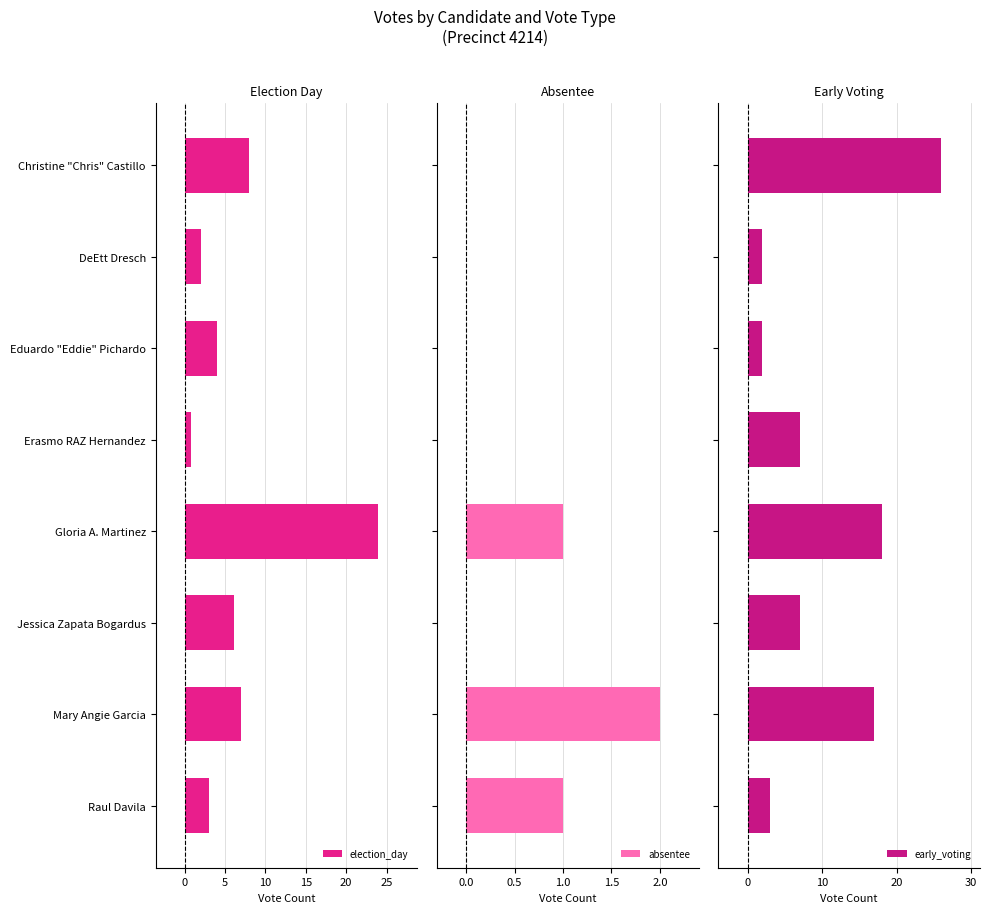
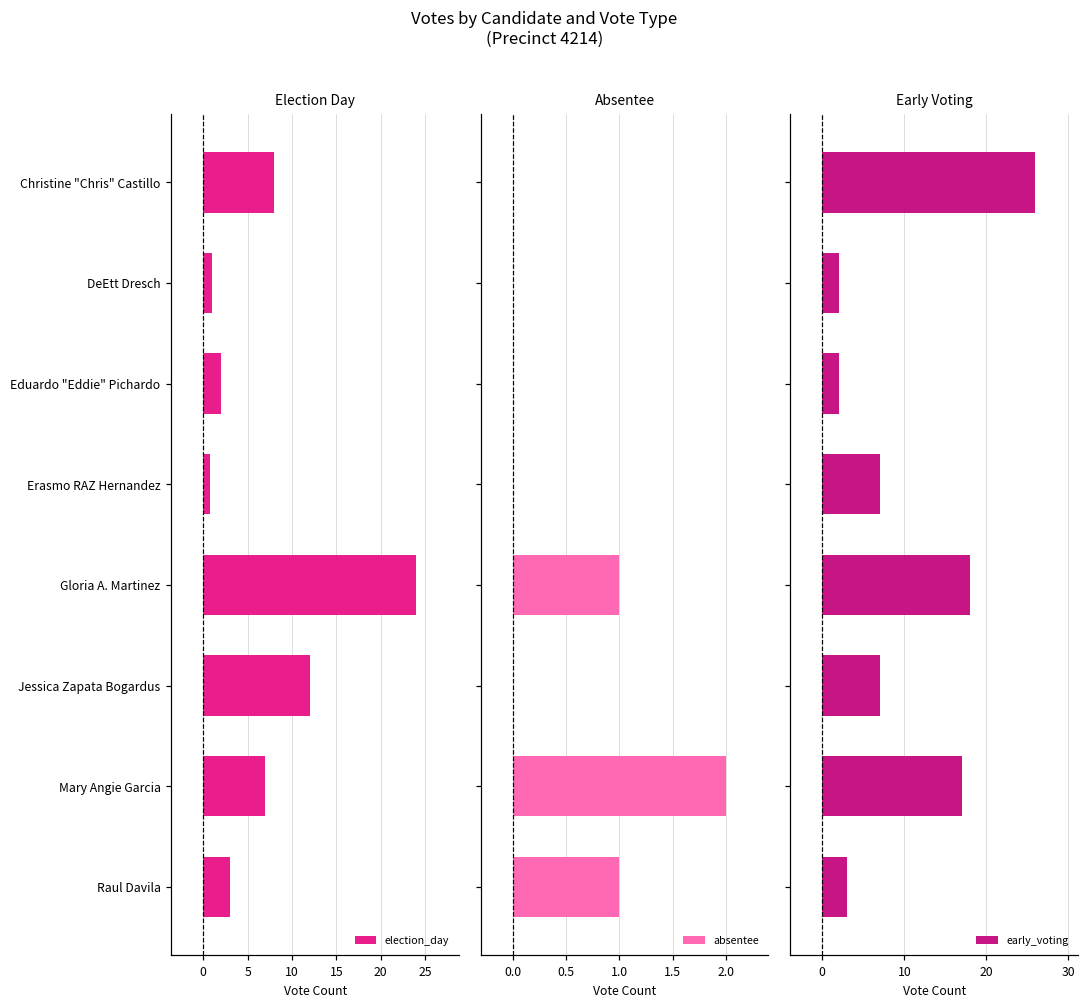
Election Day, DeEtt Dresch: 2 -> 1
Election Day, Eduardo "Eddie" Pichardo: 4 -> 2
Election Day, Jessica Zapata Bogardus: 6 -> 12
